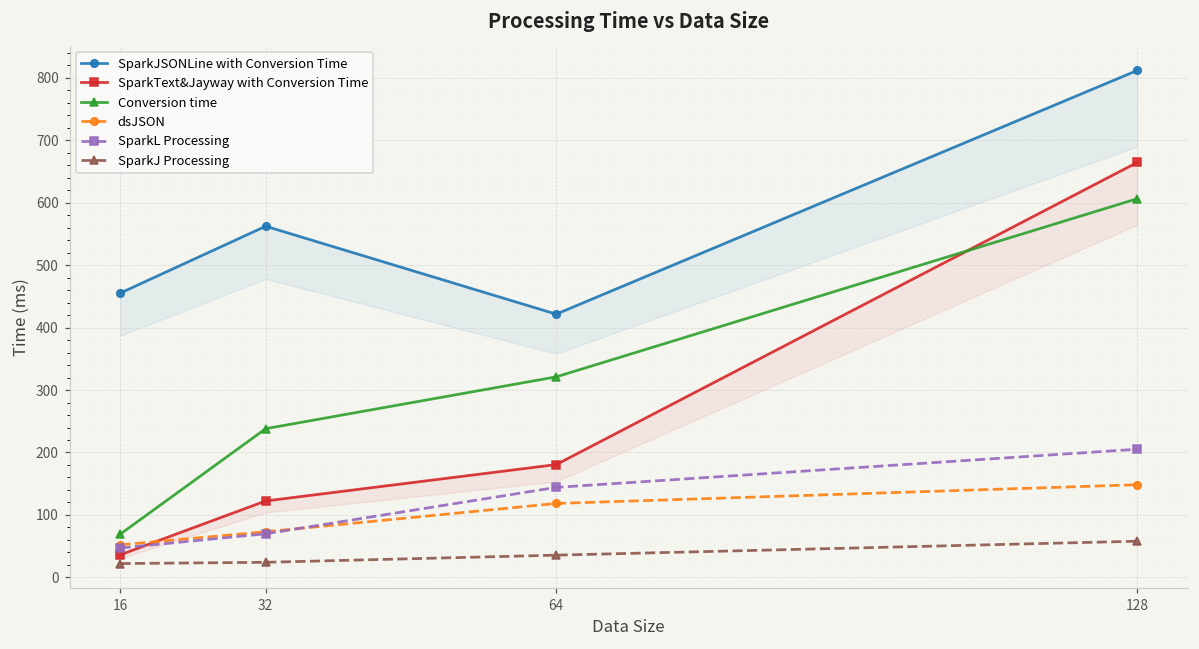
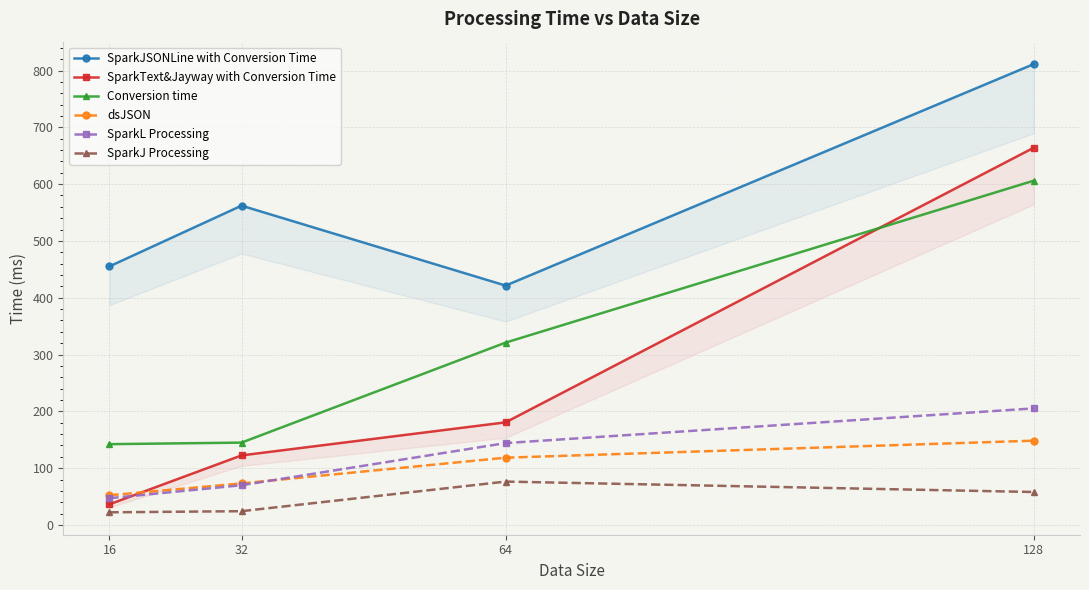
Conversion time, 16: 70 -> 140
Conversion time, 32: 240 -> 140
SparkJ Processing, 64: 40 -> 80
